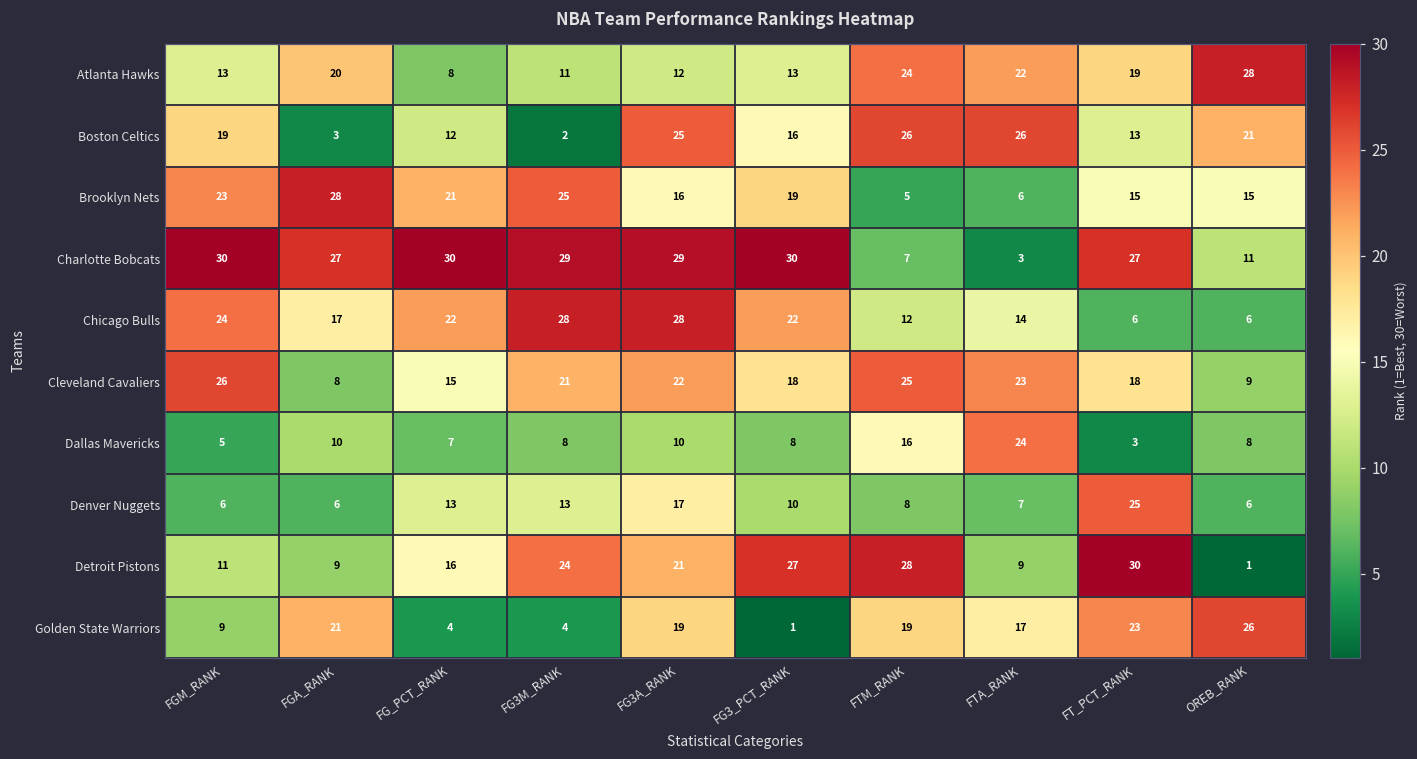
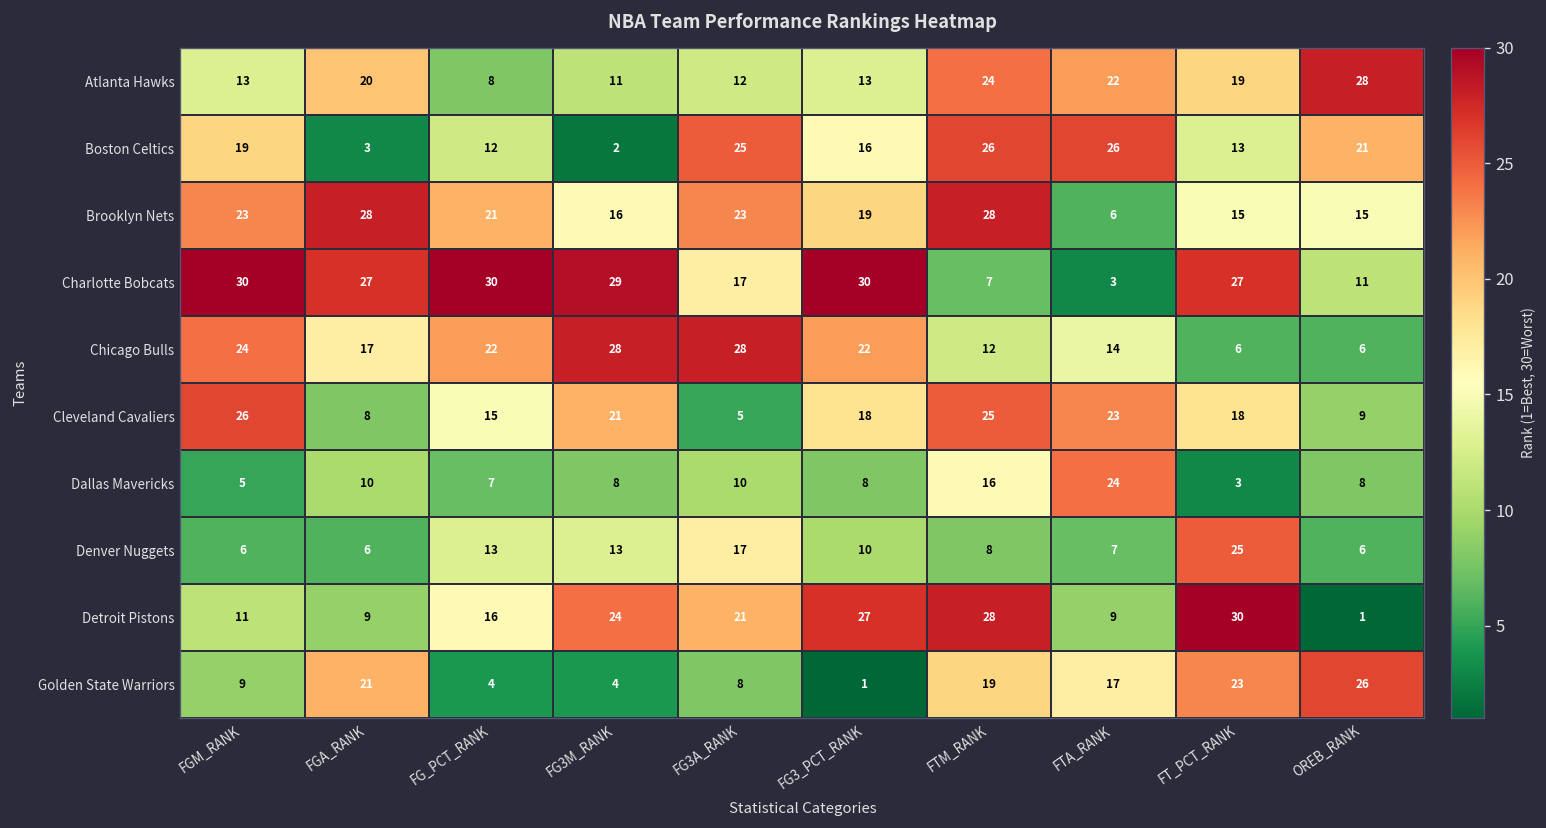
Brooklyn Nets, FG3M_RANK: 25 -> 16
Brooklyn Nets, FG3A_RANK: 16 -> 23
Brooklyn Nets, FTM_RANK: 5 -> 28
Charlotte Bobcats, FG3A_RANK: 29 -> 17
Cleveland Cavaliers, FG3A_RANK: 22 -> 5
Golden State Warriors, FG3A_RANK: 19 -> 8
